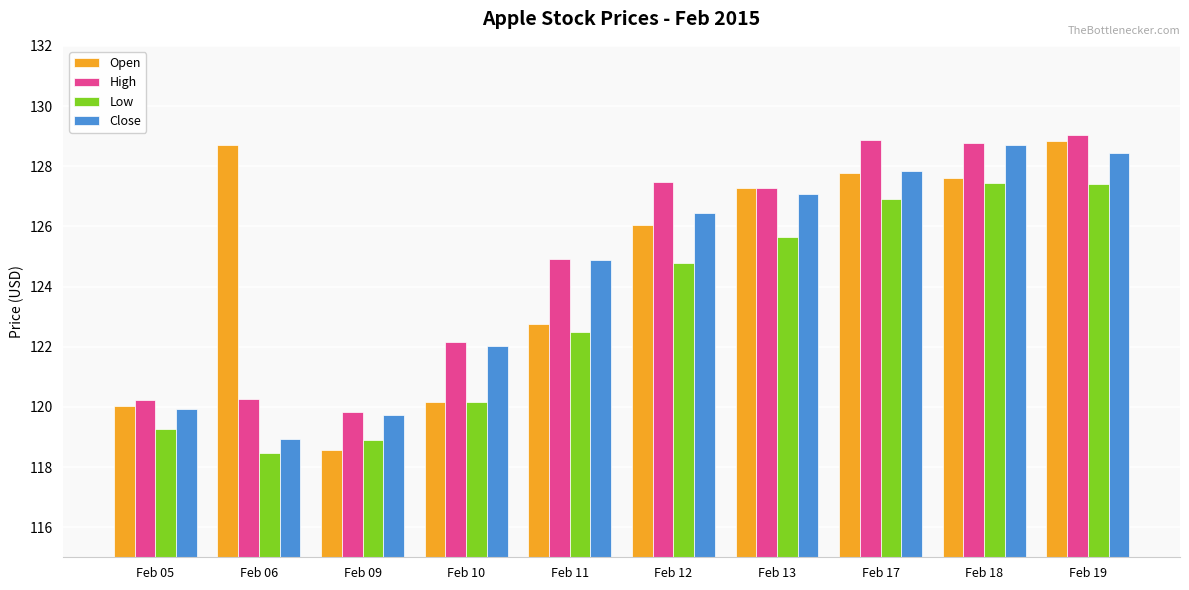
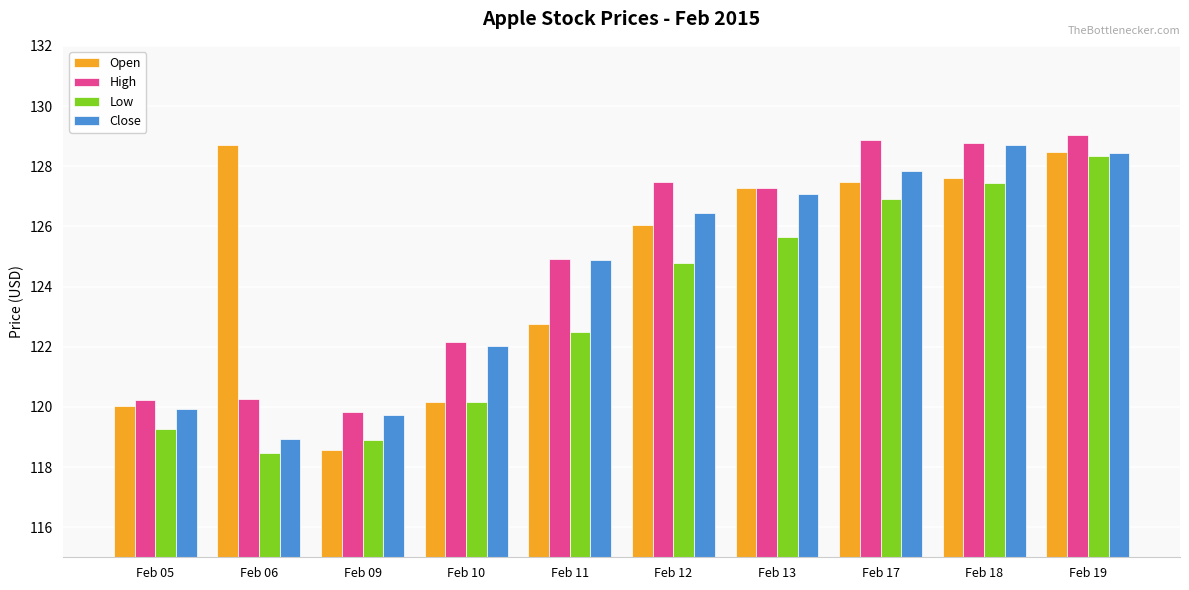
Open, Feb 17: 127.8 -> 127.5
Open, Feb 19: 128.8 -> 128.5
Low, Feb 19: 127.4 -> 128.3
